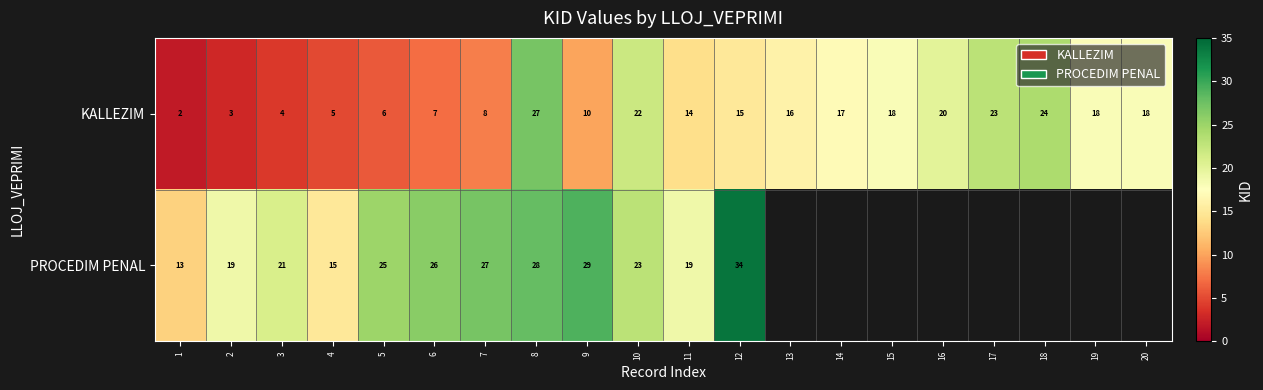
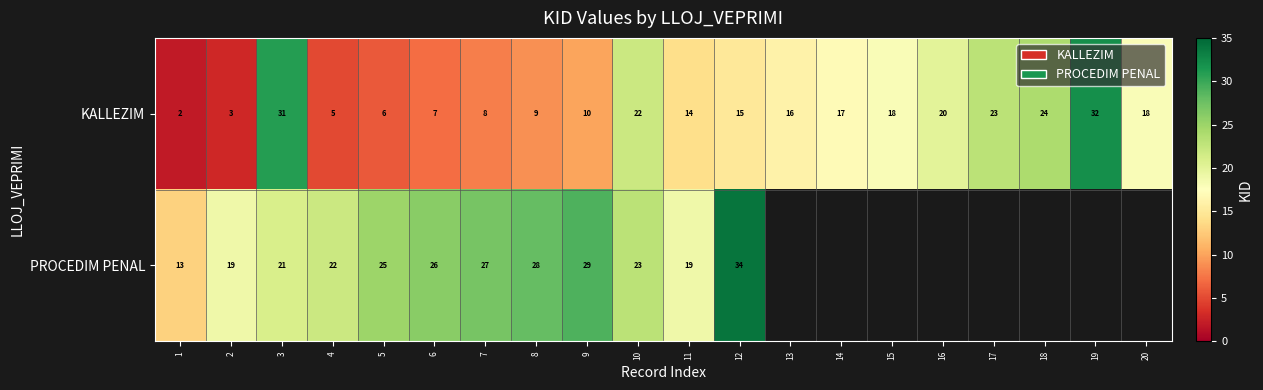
KALLEZIM, 3: 4 -> 31
KALLEZIM, 8: 27 -> 9
KALLEZIM, 19: 18 -> 32
PROCEDIM PENAL, 4: 15 -> 22
